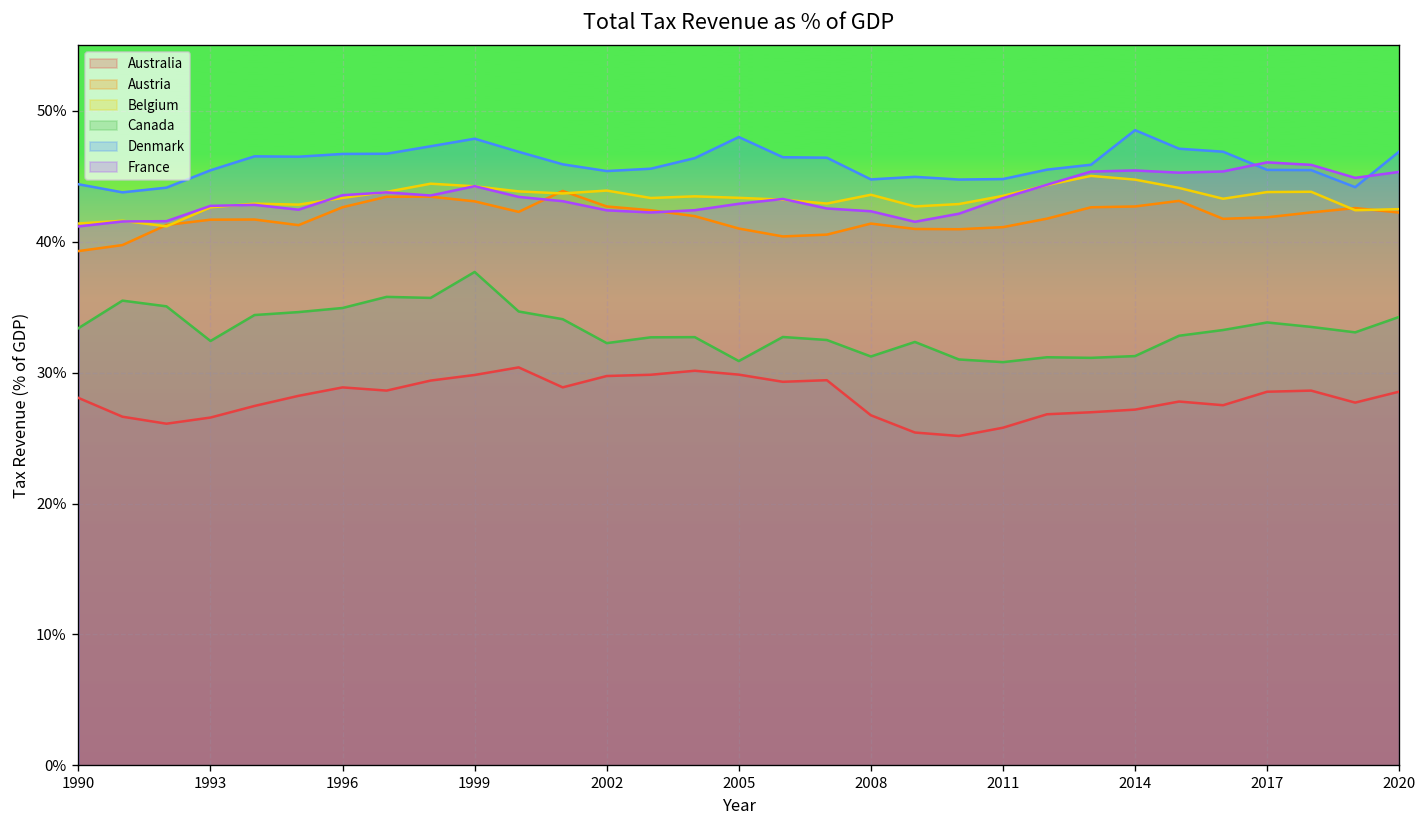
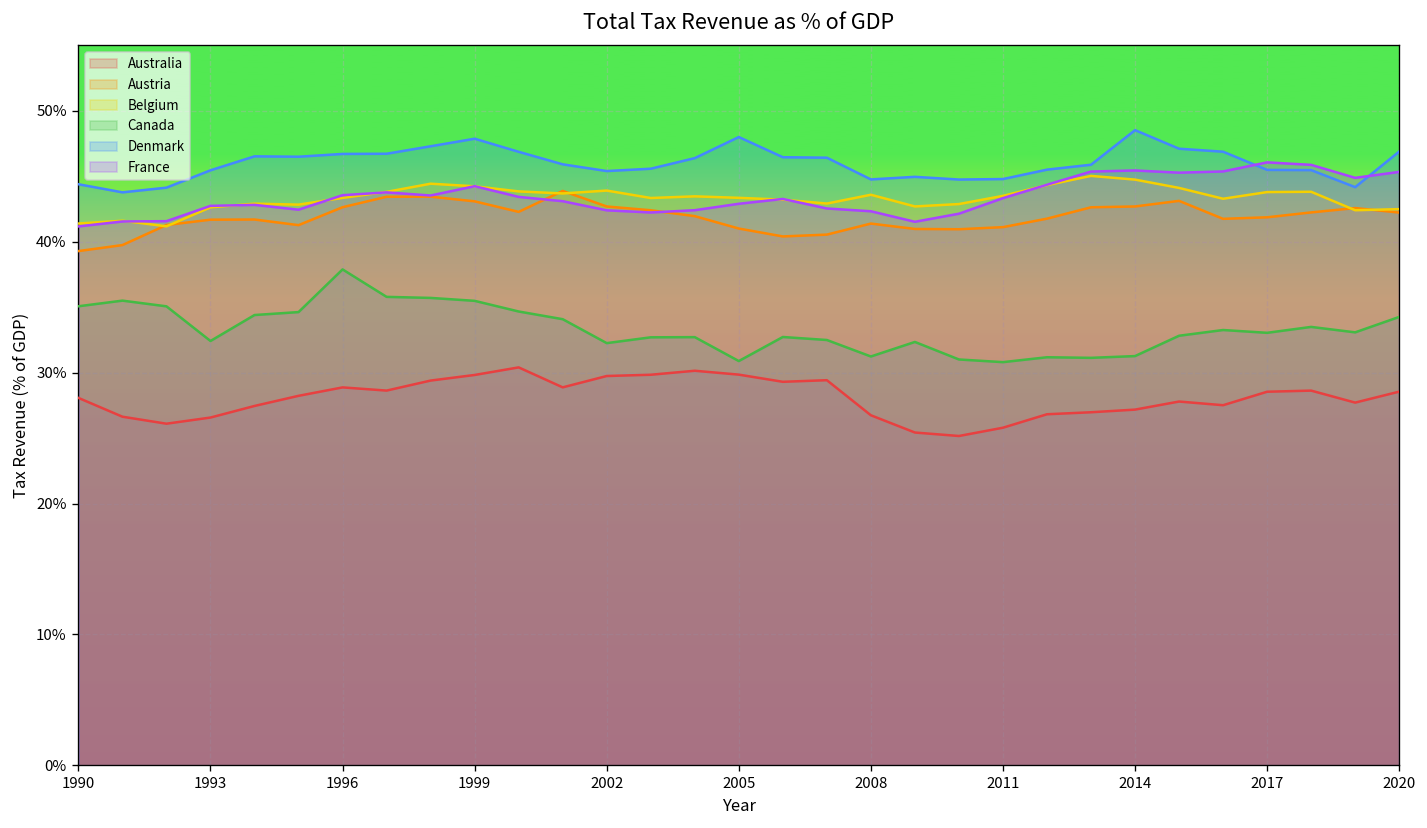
Canada, 1990: 33.4% -> 35.1%
Canada, 1996: 34.9% -> 37.9%
Canada, 1999: 37.7% -> 35.5%
Canada, 2017: 33.8% -> 33.0%
